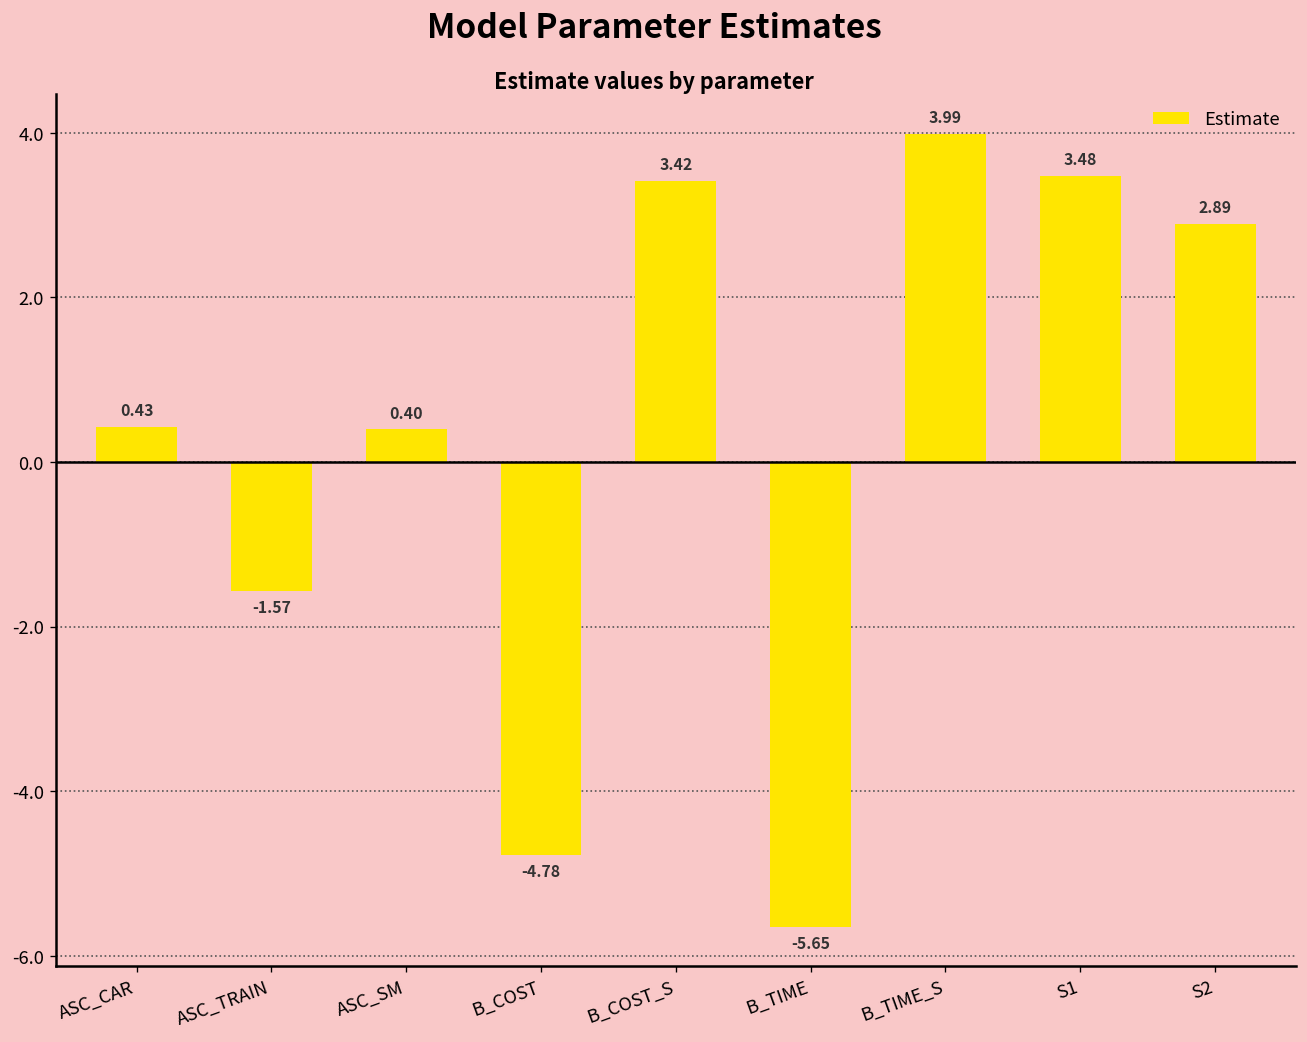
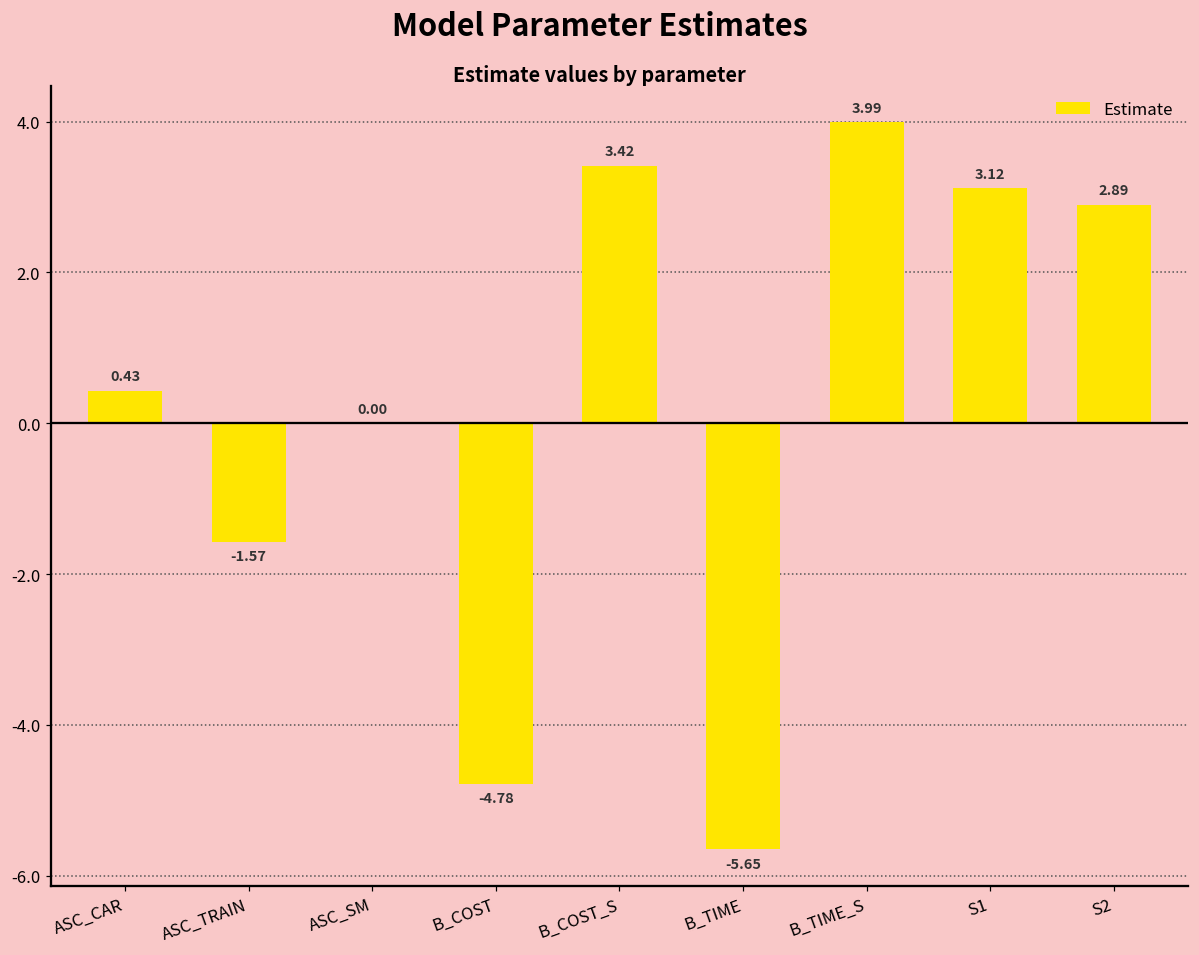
ASC_SM: 0.40 -> 0.00
S1: 3.48 -> 3.12
